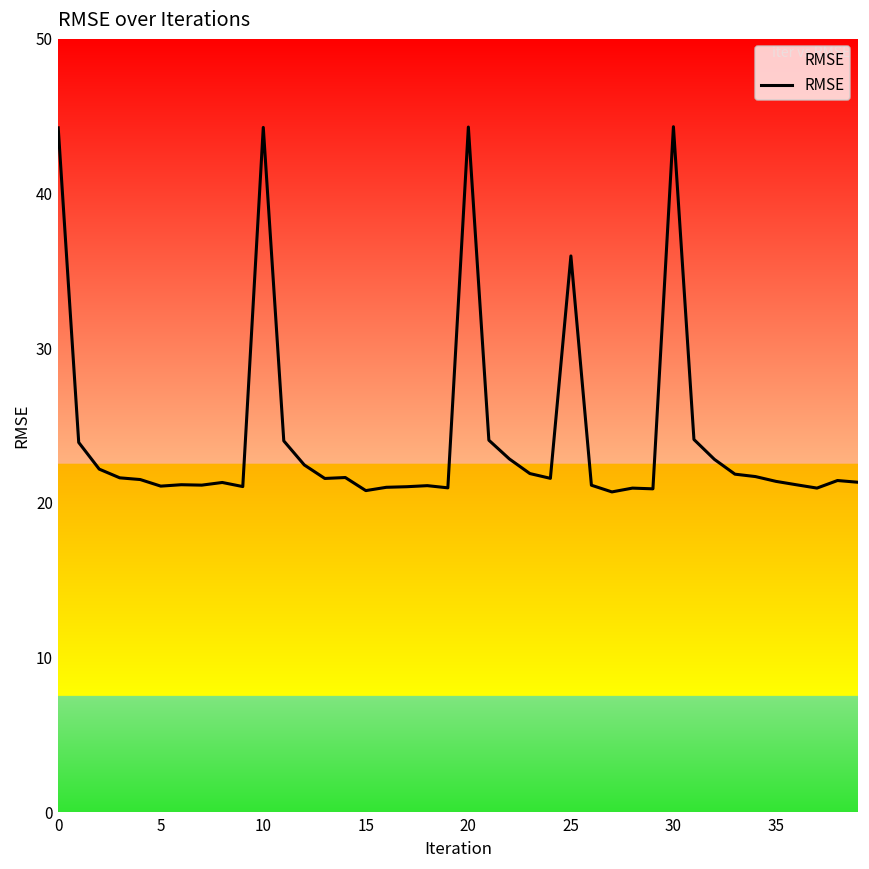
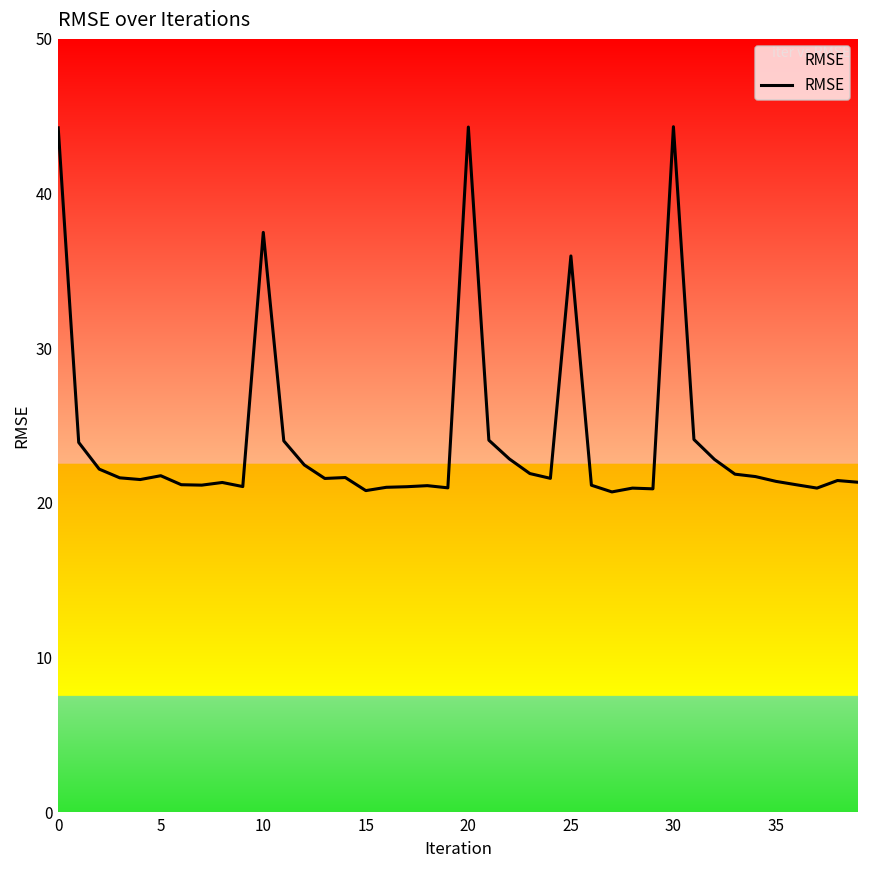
5: 21.1 -> 21.8
10: 44.3 -> 37.5
